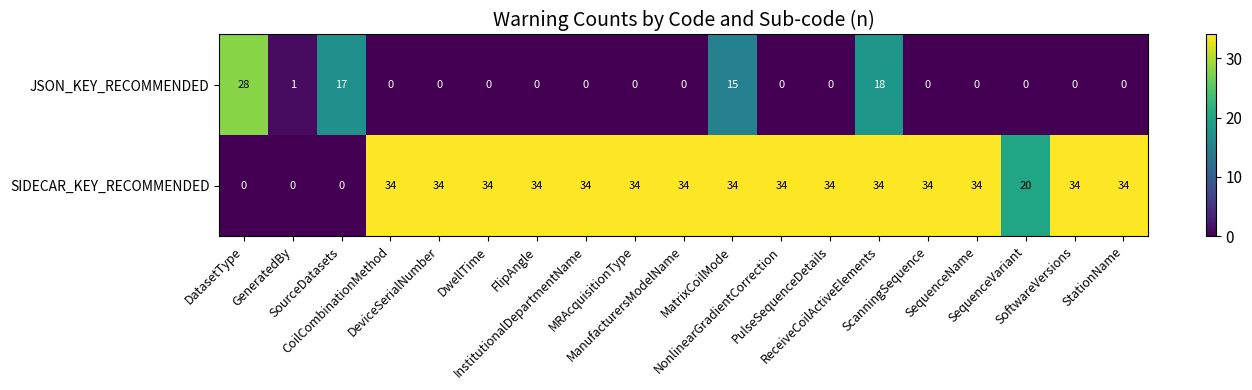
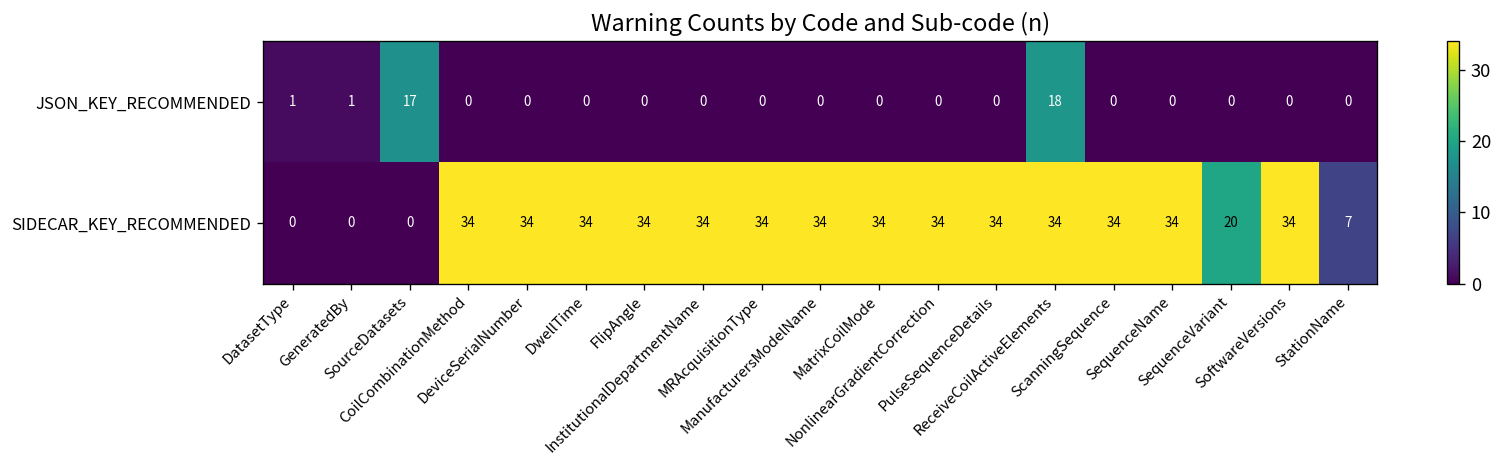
JSON_KEY_RECOMMENDED, DatasetType: 28 -> 1
JSON_KEY_RECOMMENDED, MatrixCoilMode: 15 -> 0
SIDECAR_KEY_RECOMMENDED, StationName: 34 -> 7
